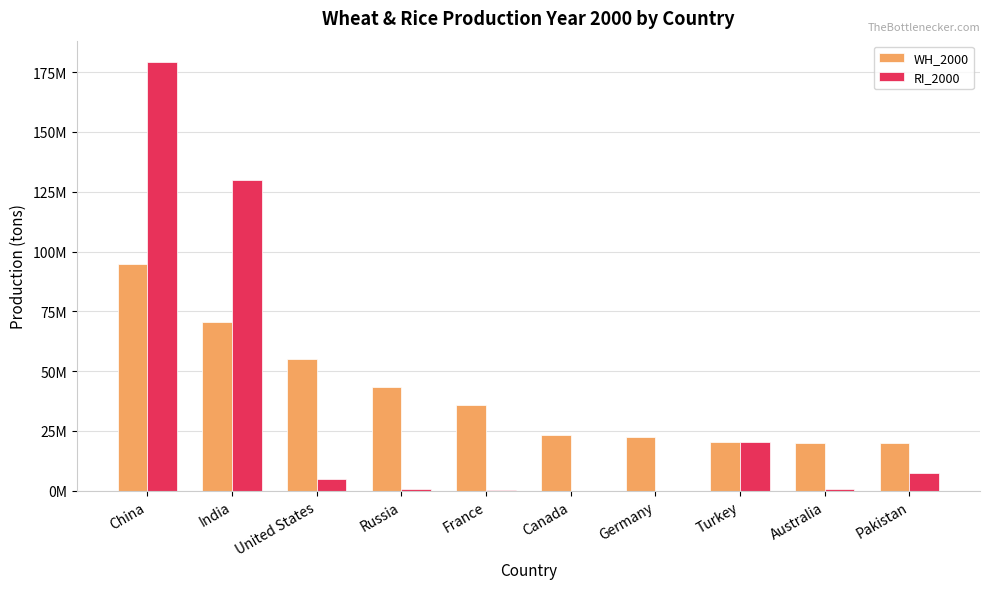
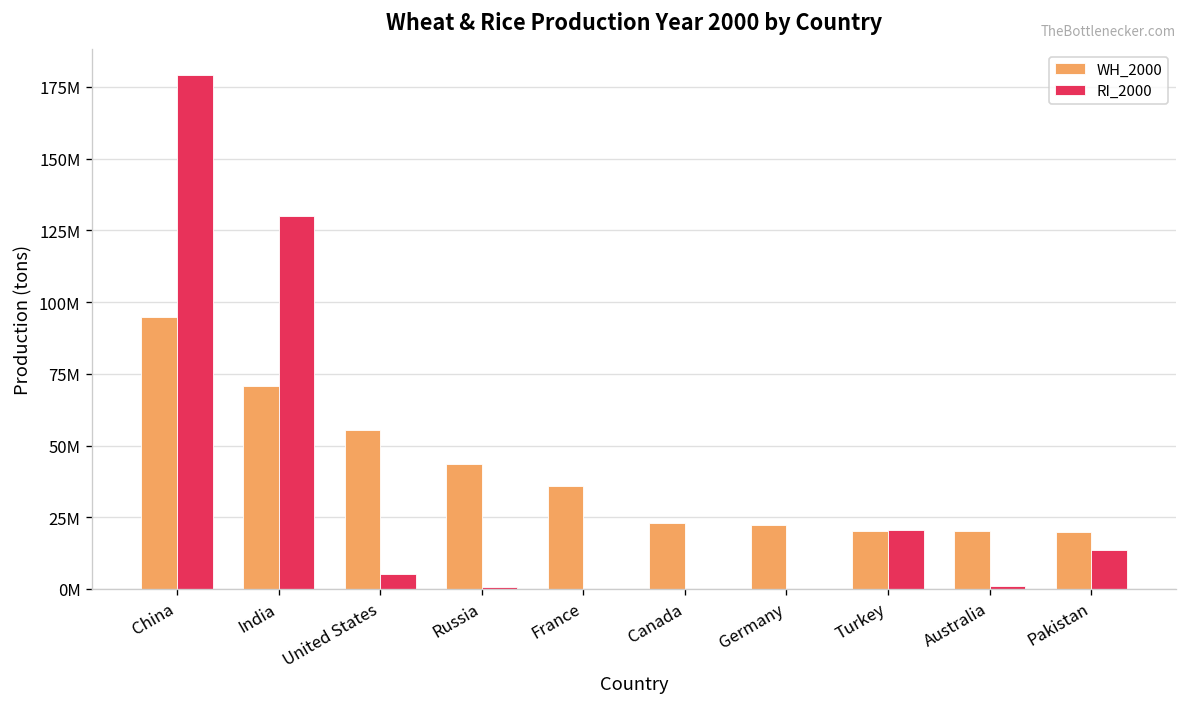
RI_2000, Pakistan: 7000000 -> 14000000
